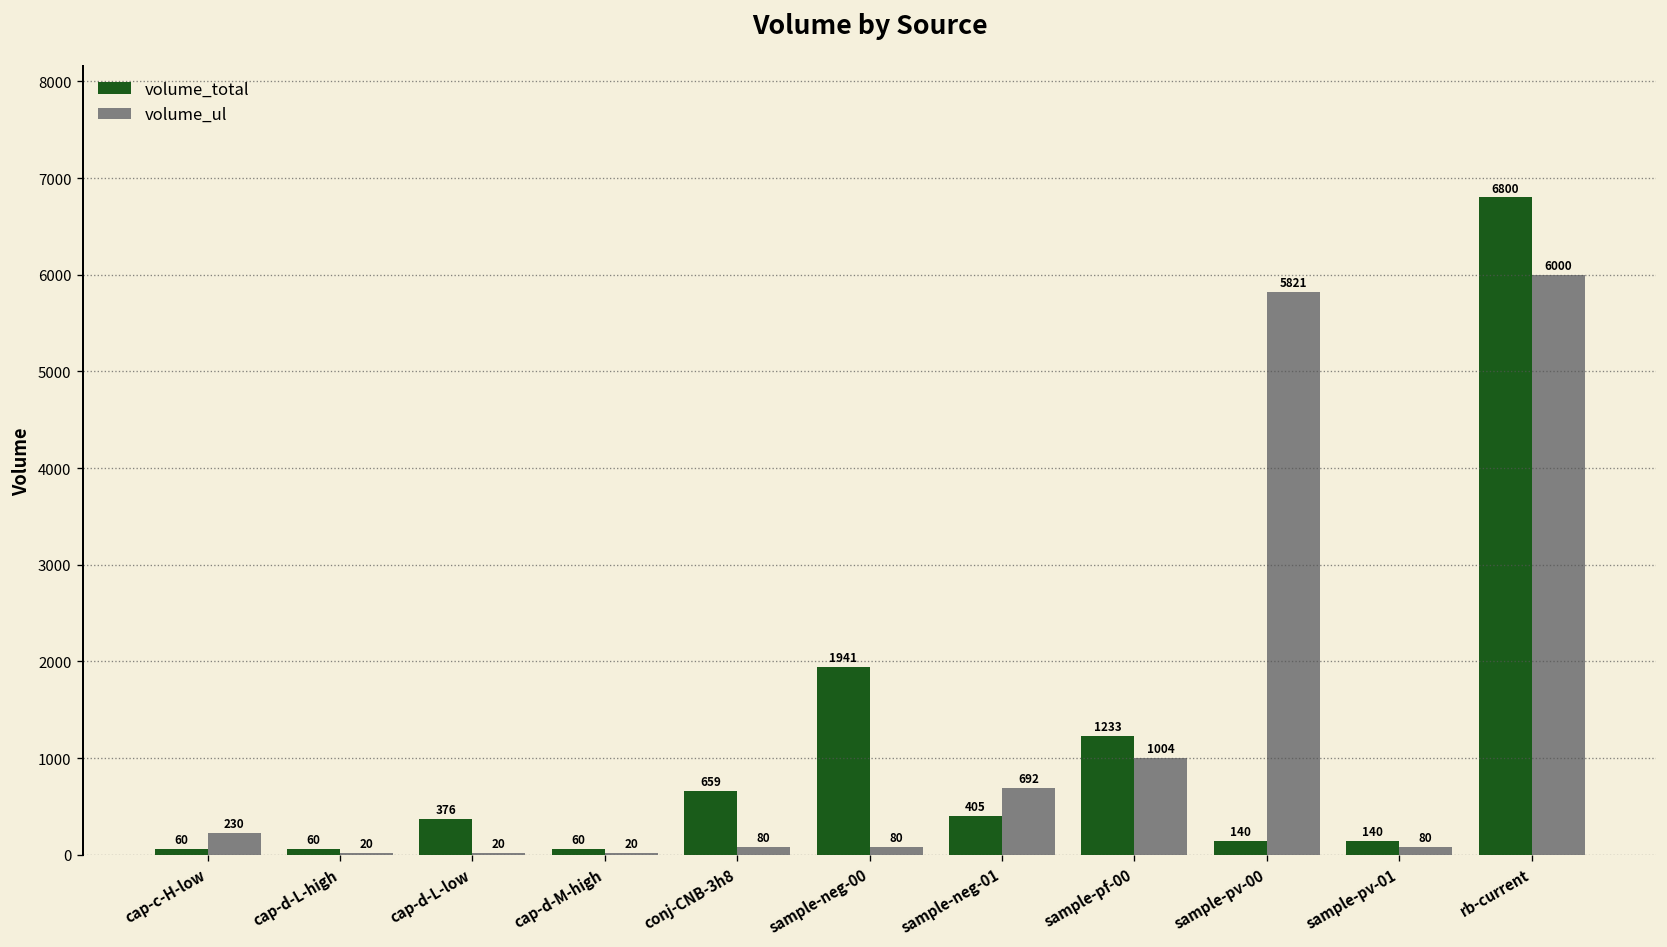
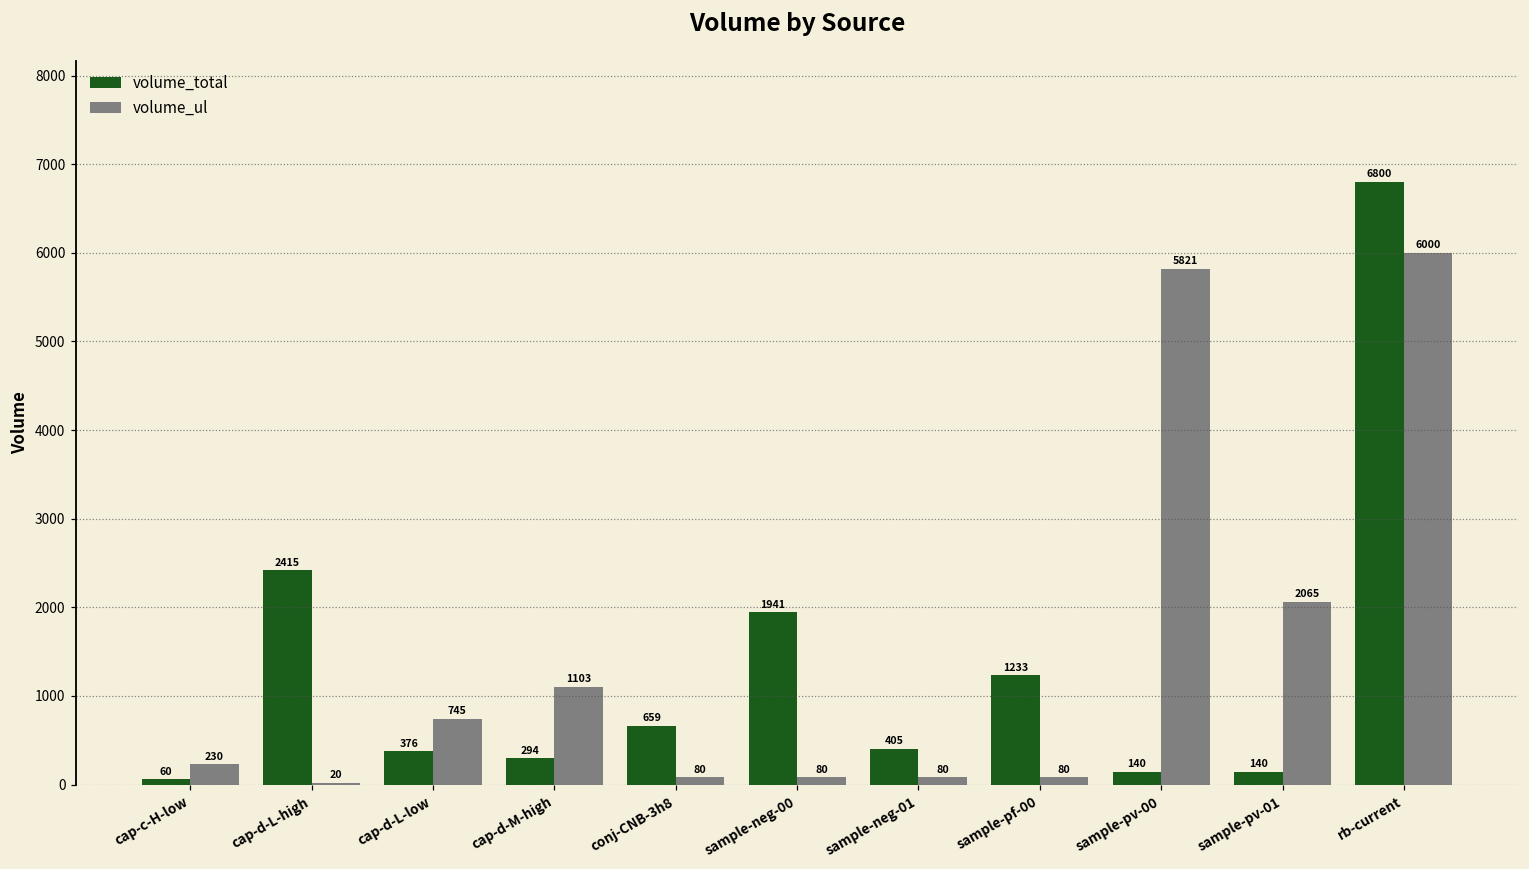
volume_total, cap-d-L-high: 60 -> 2415
volume_ul, cap-d-L-low: 20 -> 745
volume_total, cap-d-M-high: 60 -> 294
volume_ul, cap-d-M-high: 20 -> 1103
volume_ul, sample-neg-01: 692 -> 80
volume_ul, sample-pf-00: 1004 -> 80
volume_ul, sample-pv-01: 80 -> 2065
